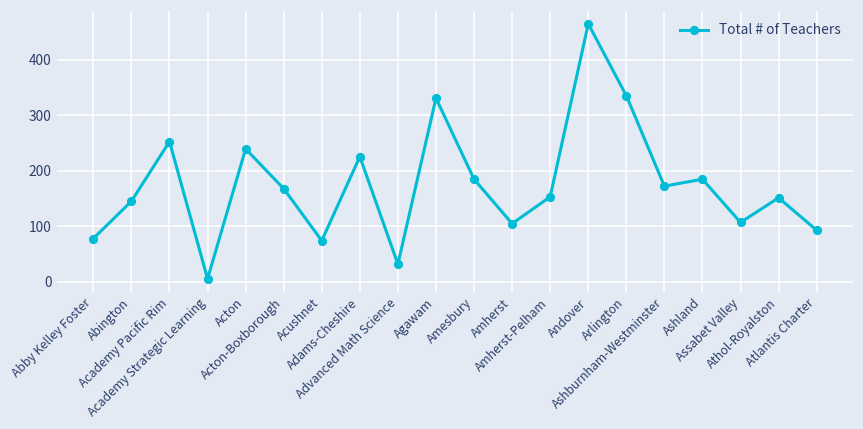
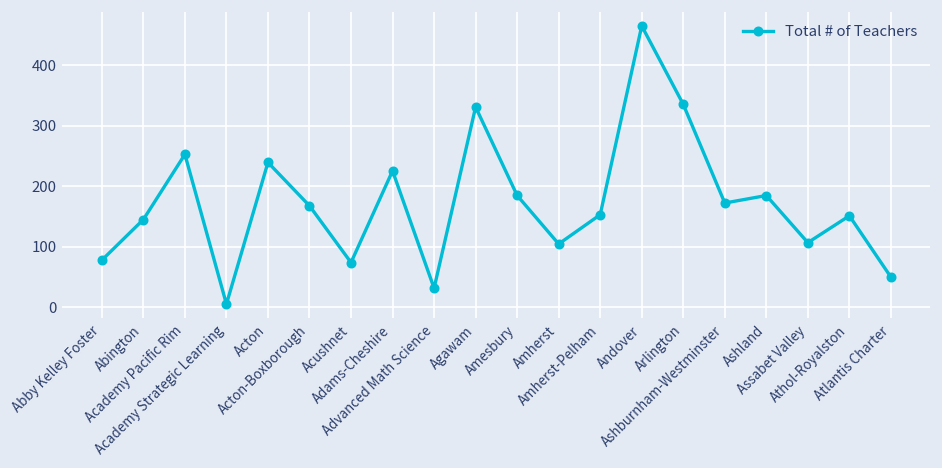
Atlantis Charter: 90 -> 50
